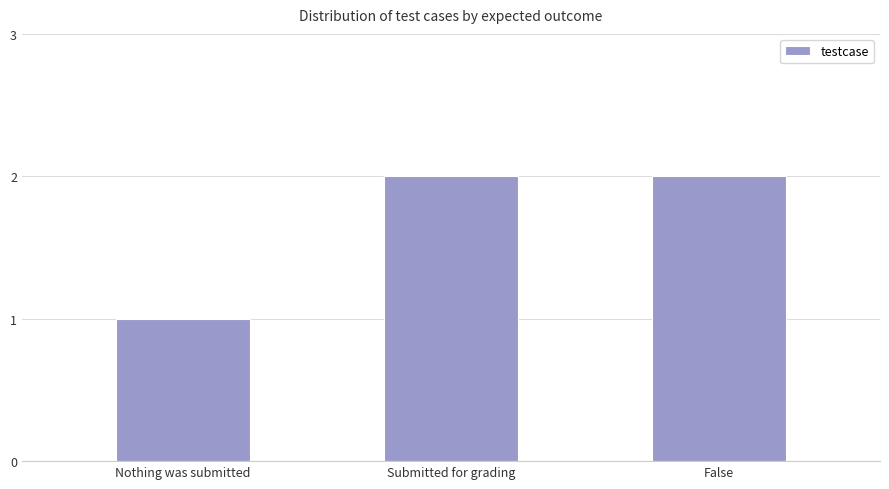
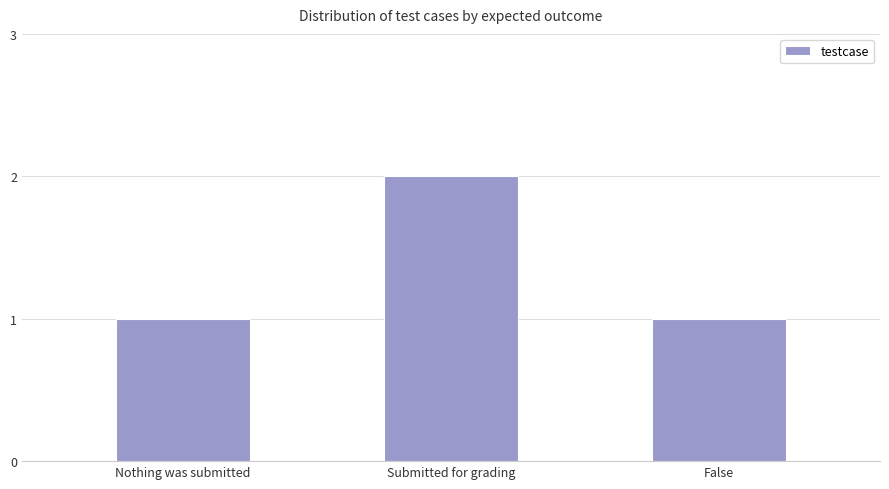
False: 2 -> 1
